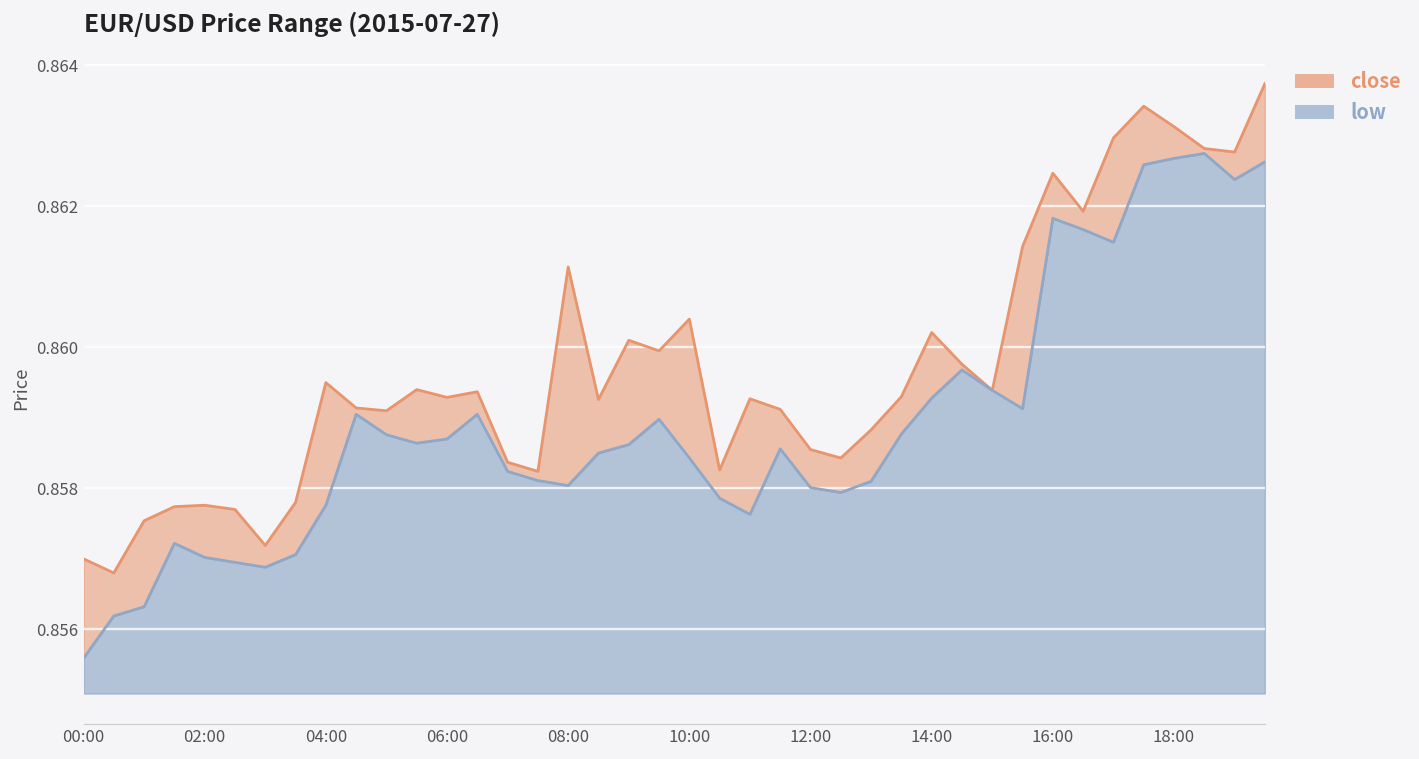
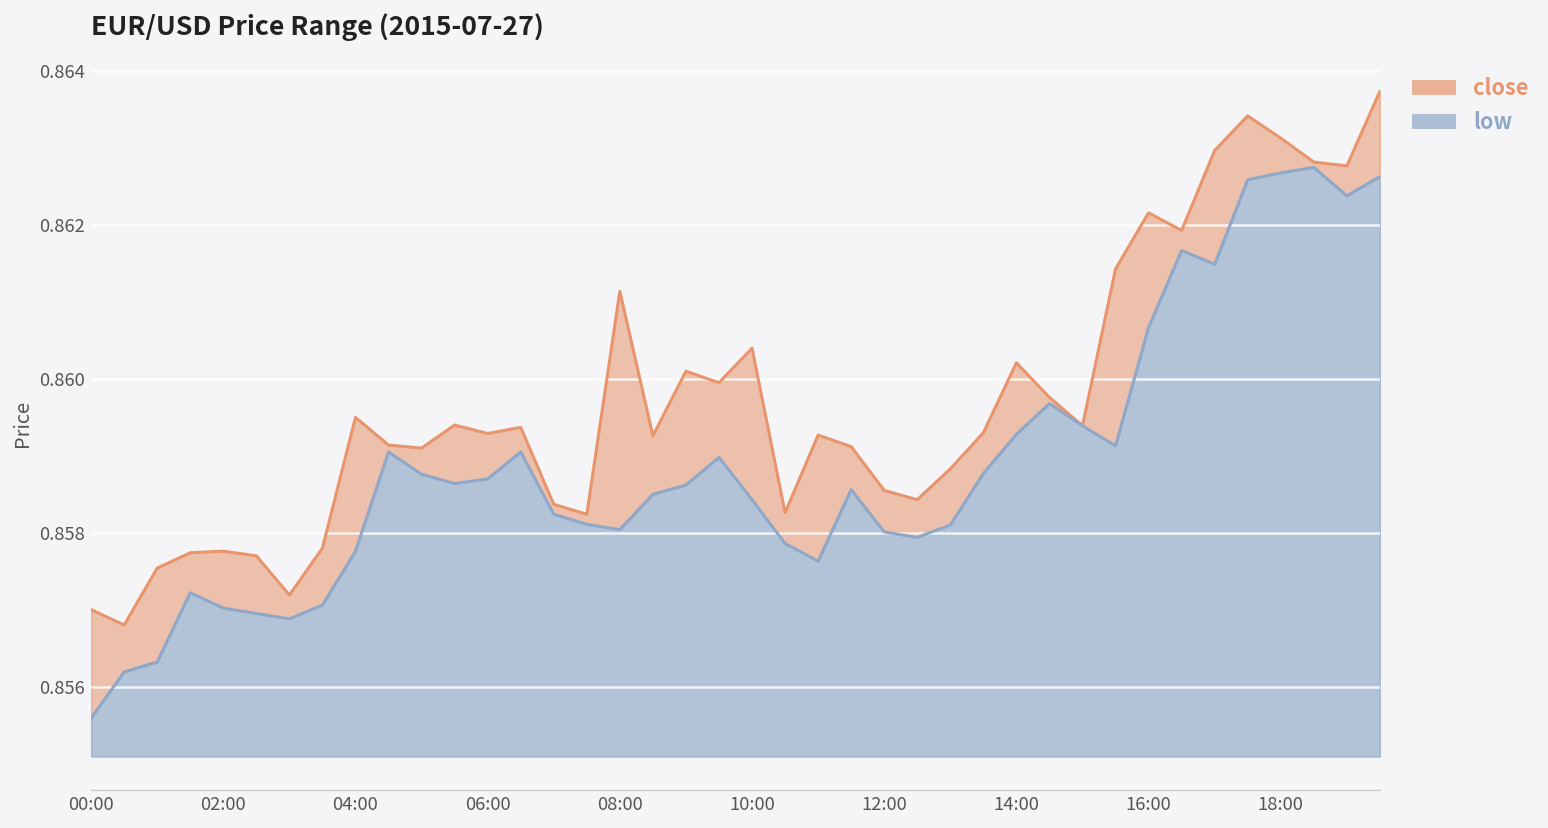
close, 16:00: 0.8625 -> 0.8622
low, 16:00: 0.8618 -> 0.8607
